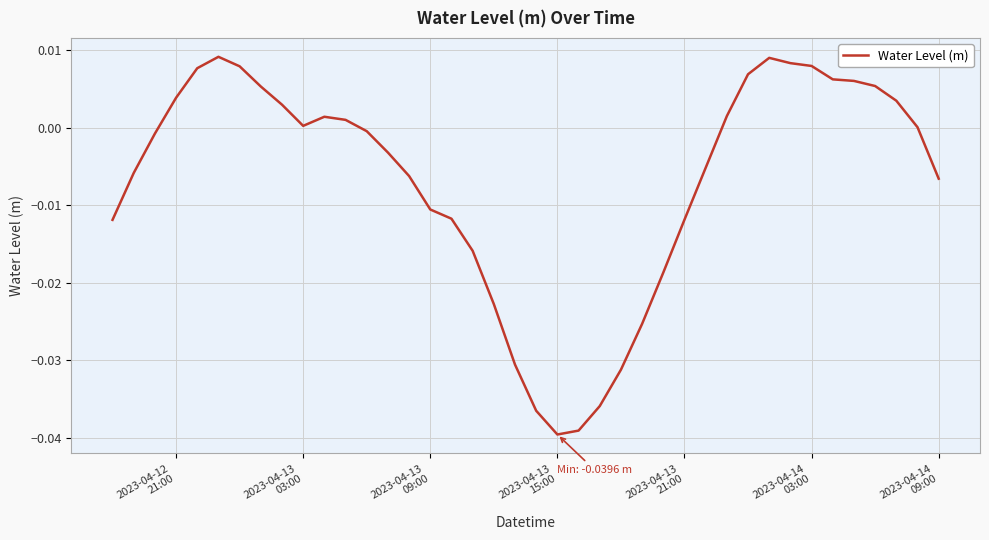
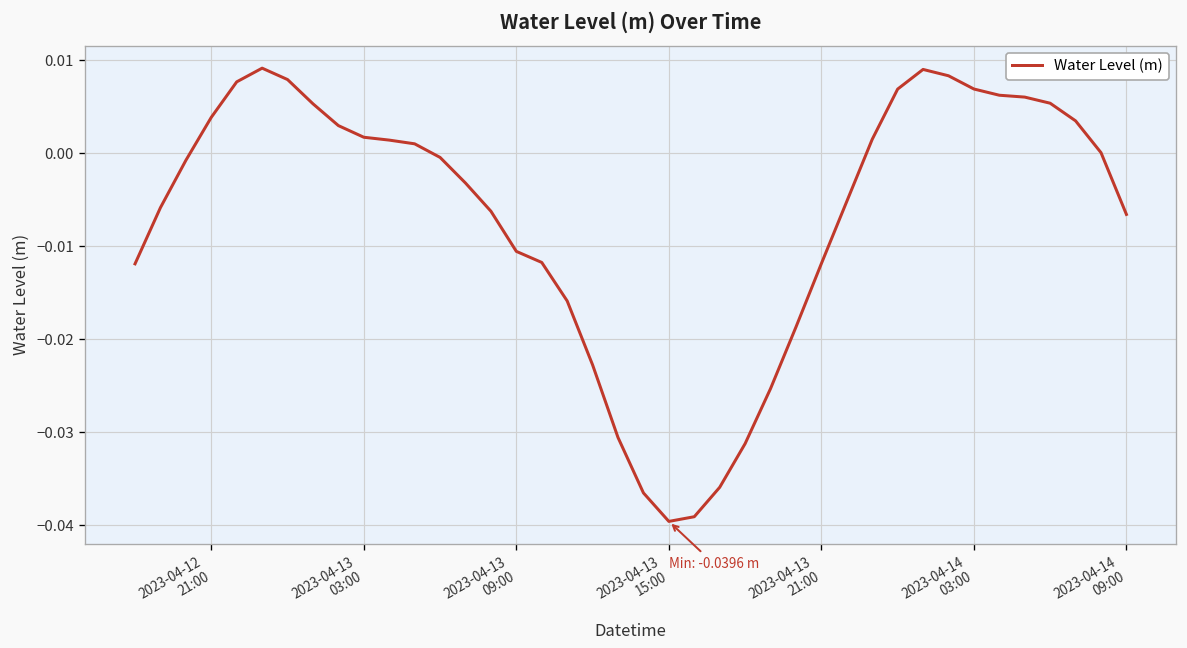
2023-04-13 03:00: 0.000 -> 0.002
2023-04-14 03:00: 0.008 -> 0.007
